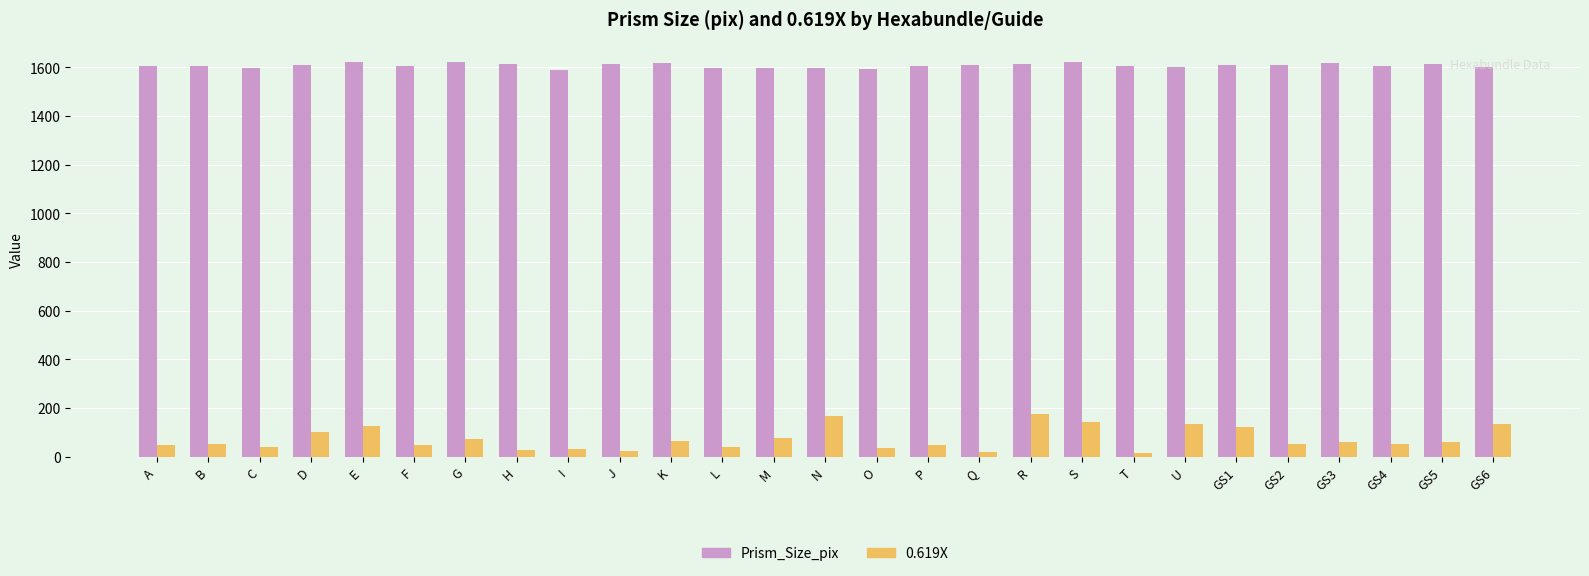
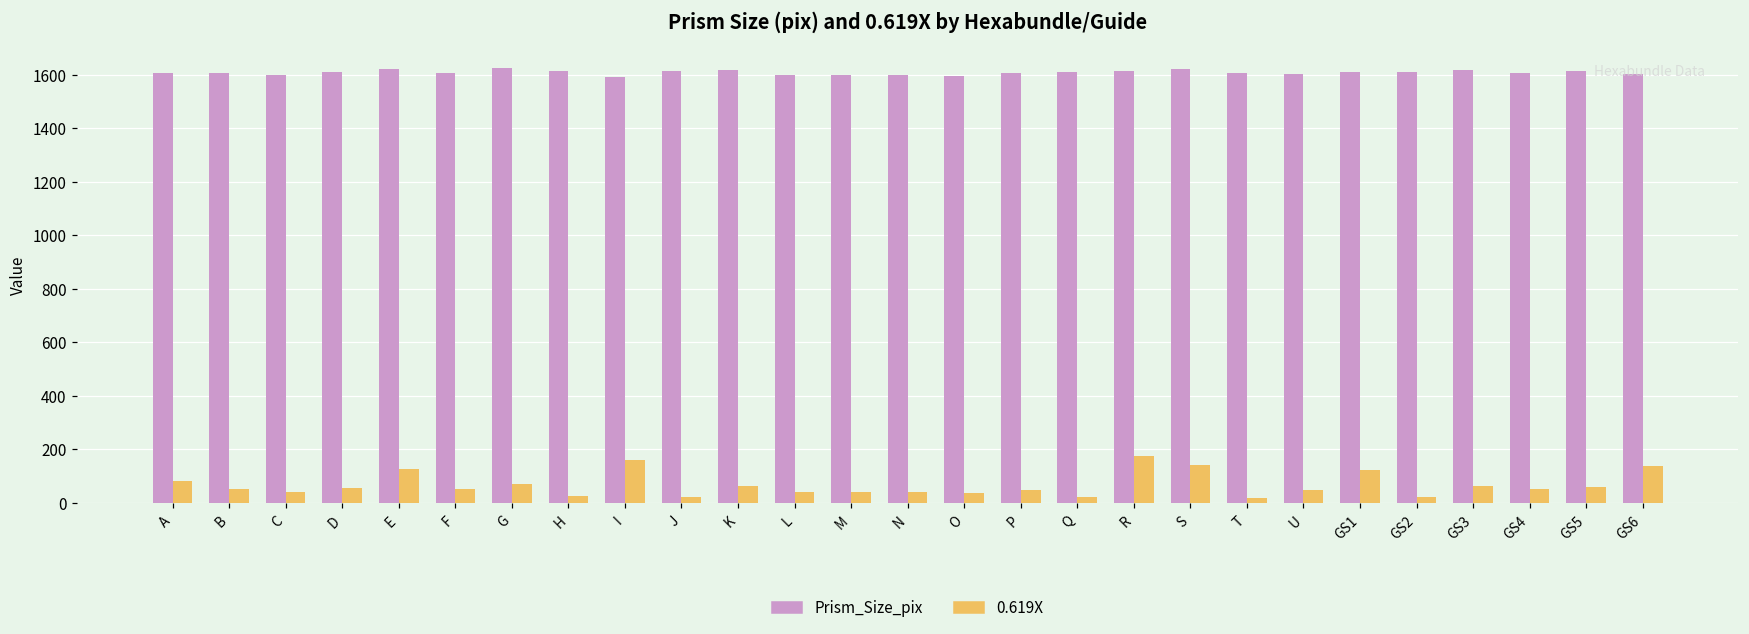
0.619X, A: 50 -> 80
0.619X, D: 100 -> 60
0.619X, I: 30 -> 160
0.619X, M: 80 -> 40
0.619X, N: 170 -> 40
0.619X, U: 130 -> 50
0.619X, GS2: 50 -> 20
